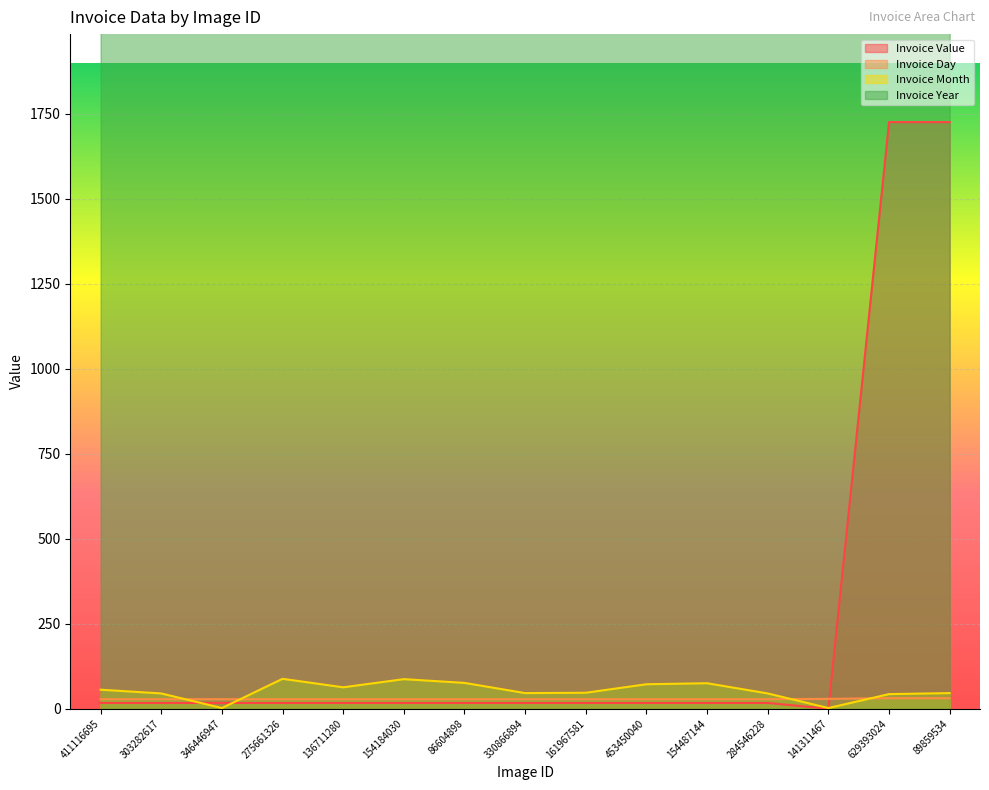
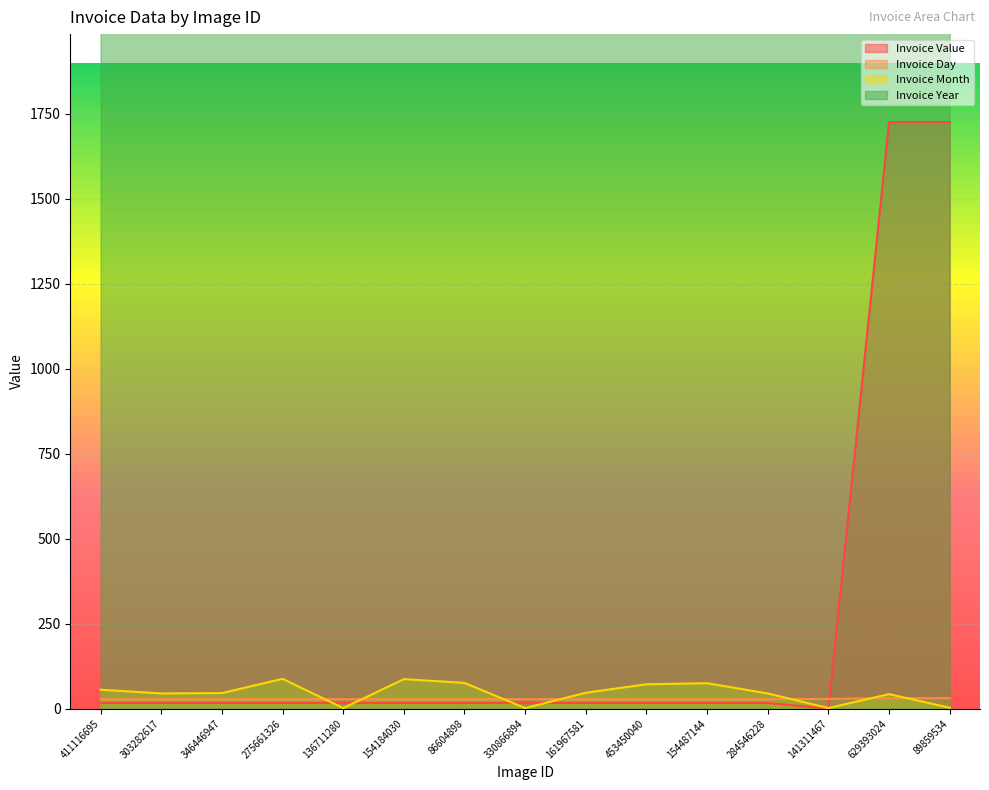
Invoice Month, 346446947: 0 -> 50
Invoice Month, 136711280: 60 -> 0
Invoice Month, 330866894: 50 -> 0
Invoice Month, 89859534: 50 -> 0
